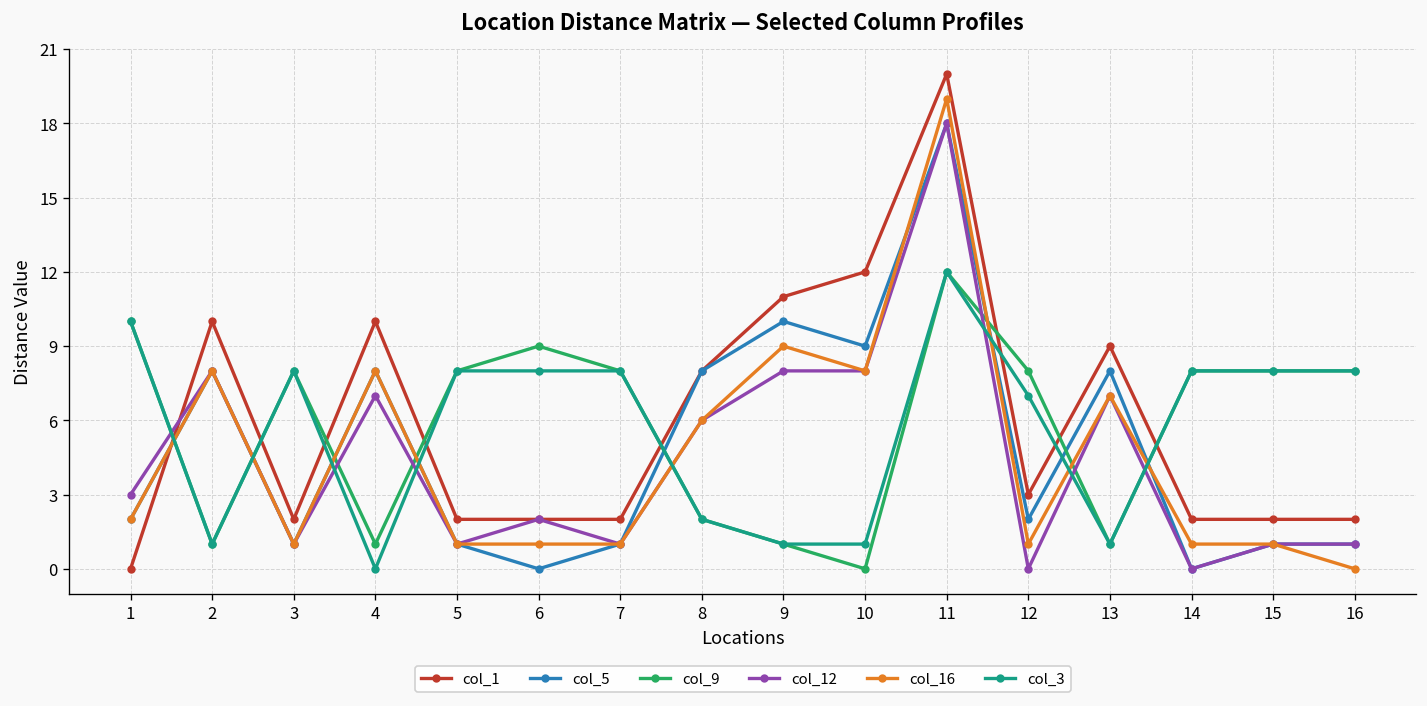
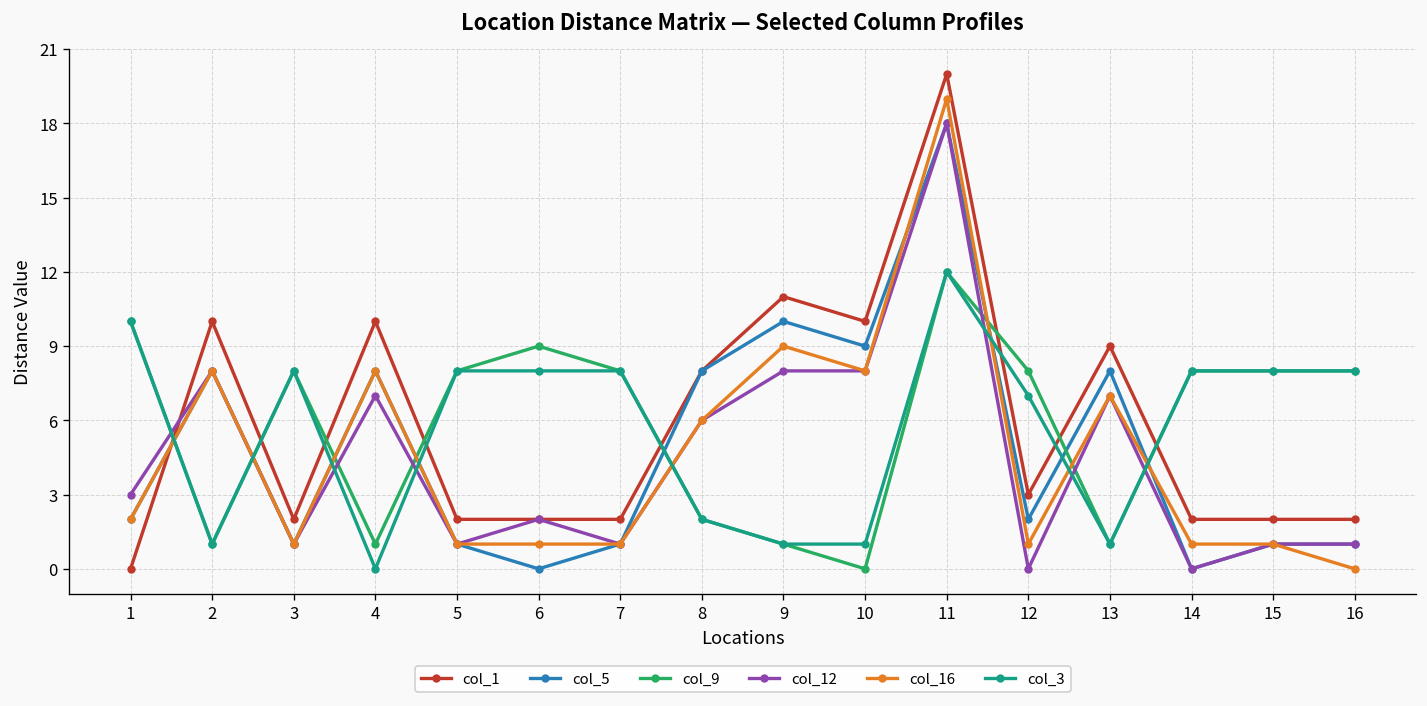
col_1, 10: 12 -> 10
